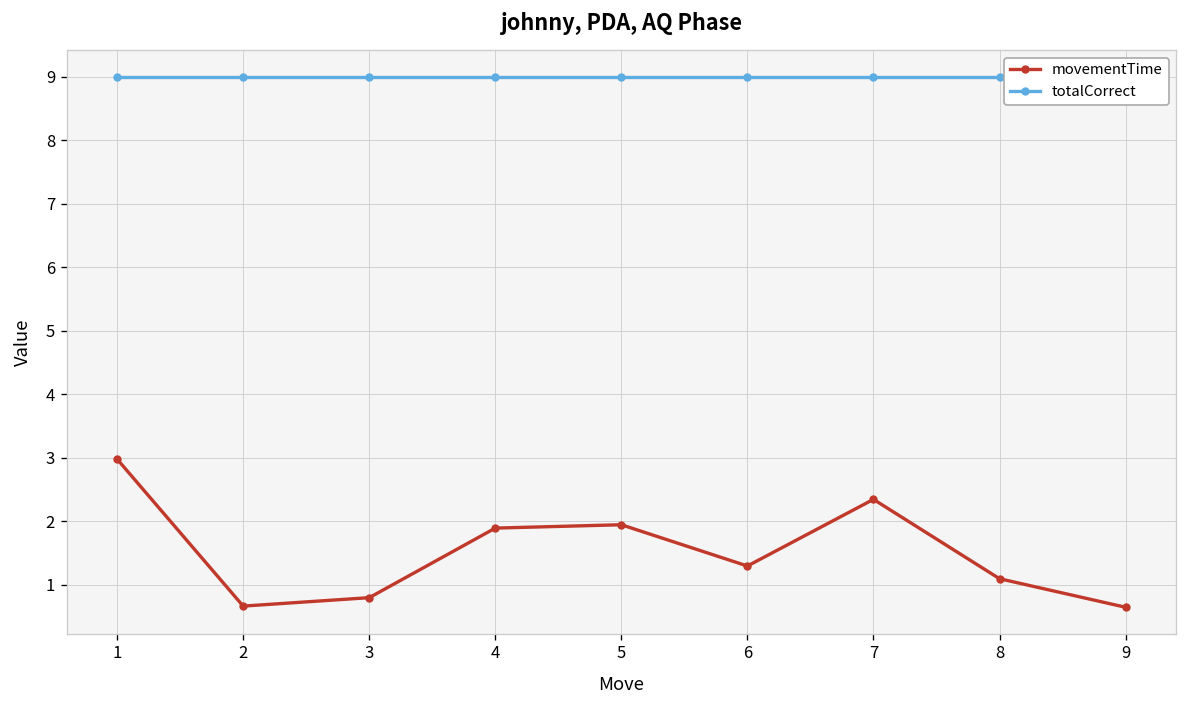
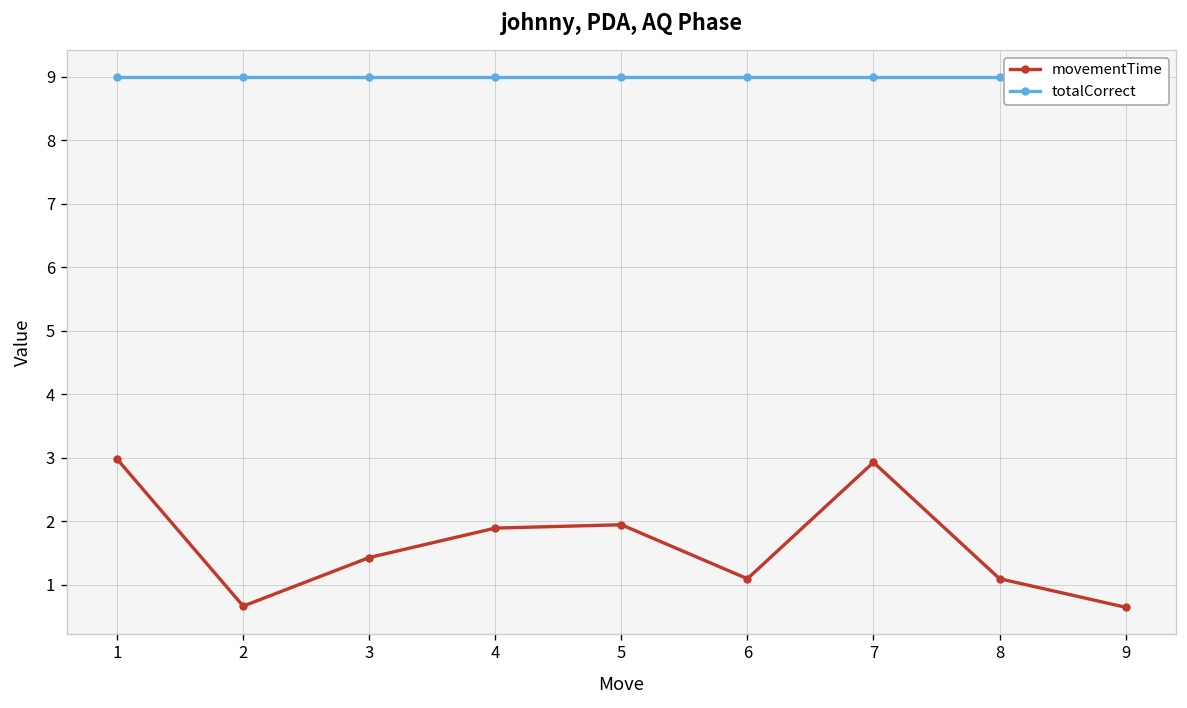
movementTime, 3: 0.8 -> 1.4
movementTime, 6: 1.3 -> 1.1
movementTime, 7: 2.3 -> 2.9
